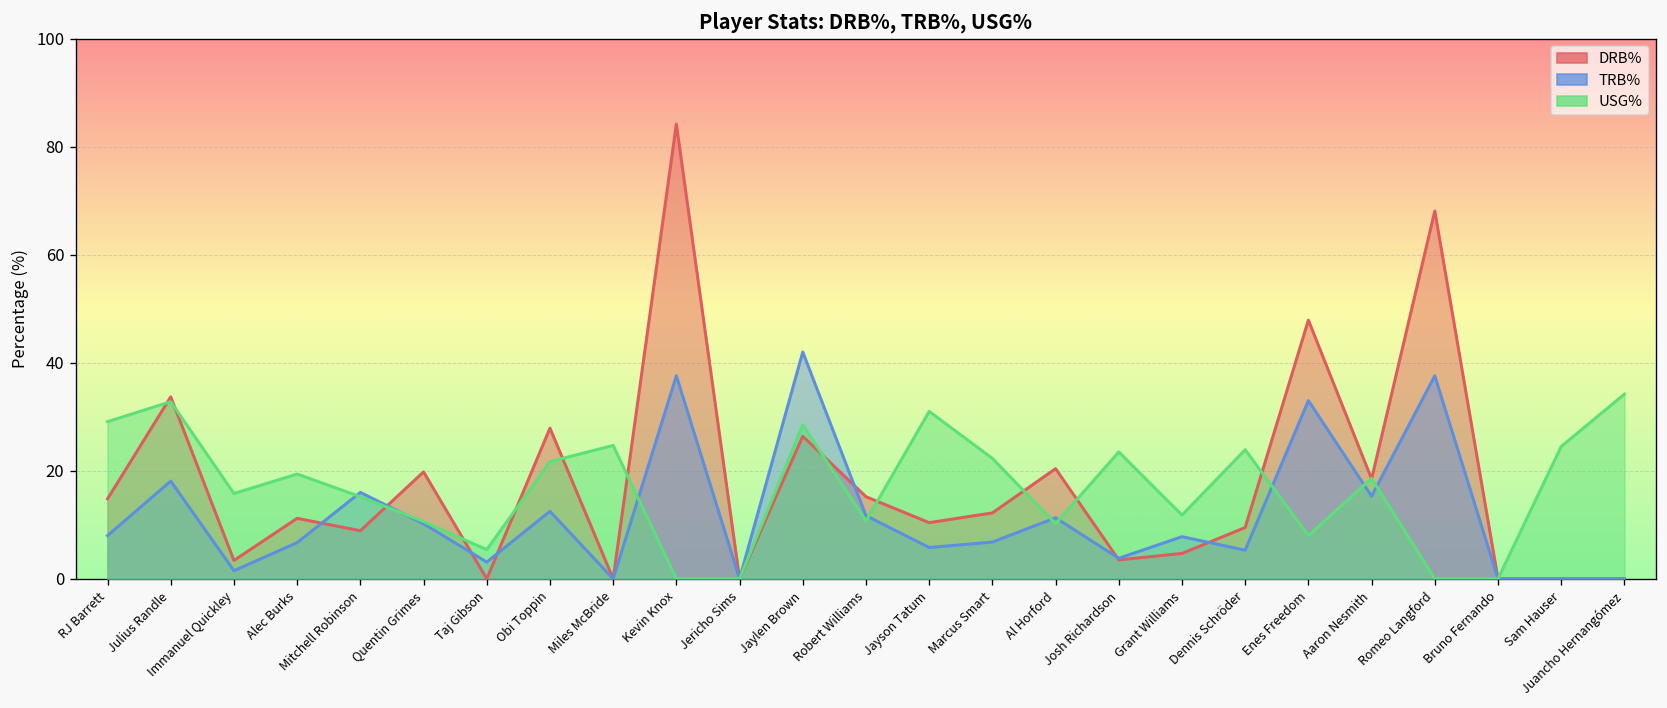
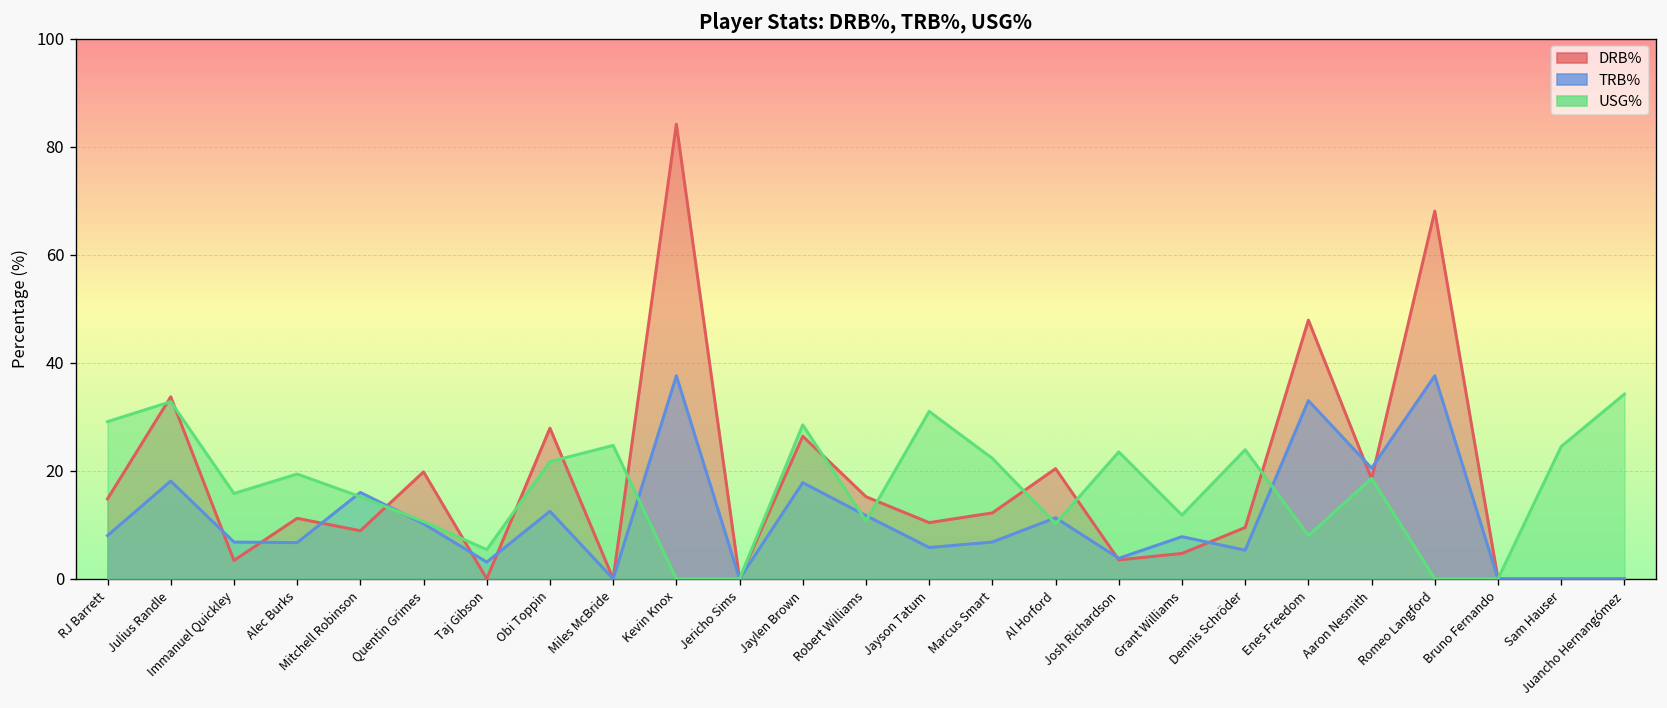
TRB%, Immanuel Quickley: 2 -> 7
TRB%, Jaylen Brown: 42 -> 18
TRB%, Aaron Nesmith: 15 -> 21
